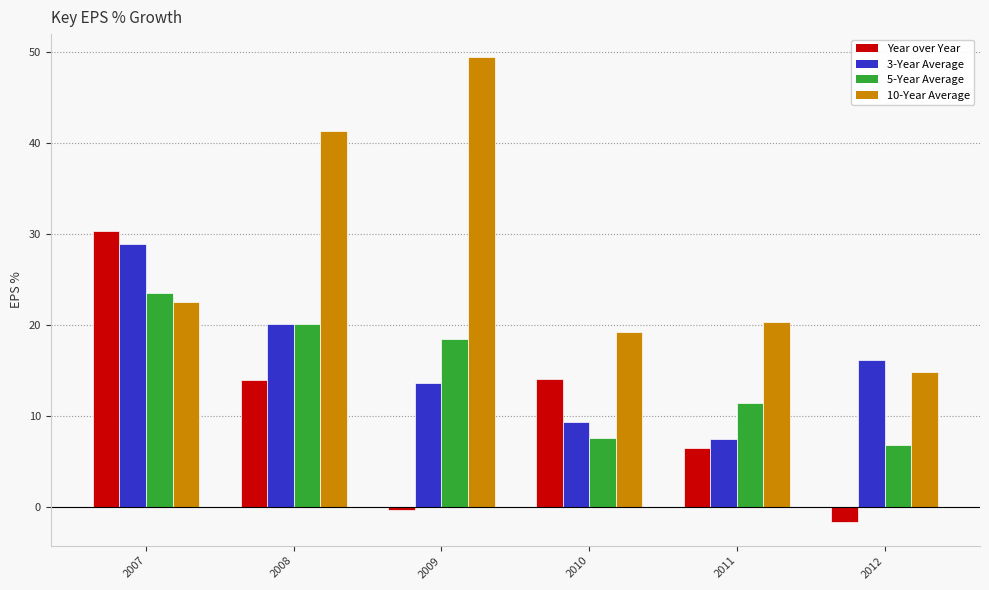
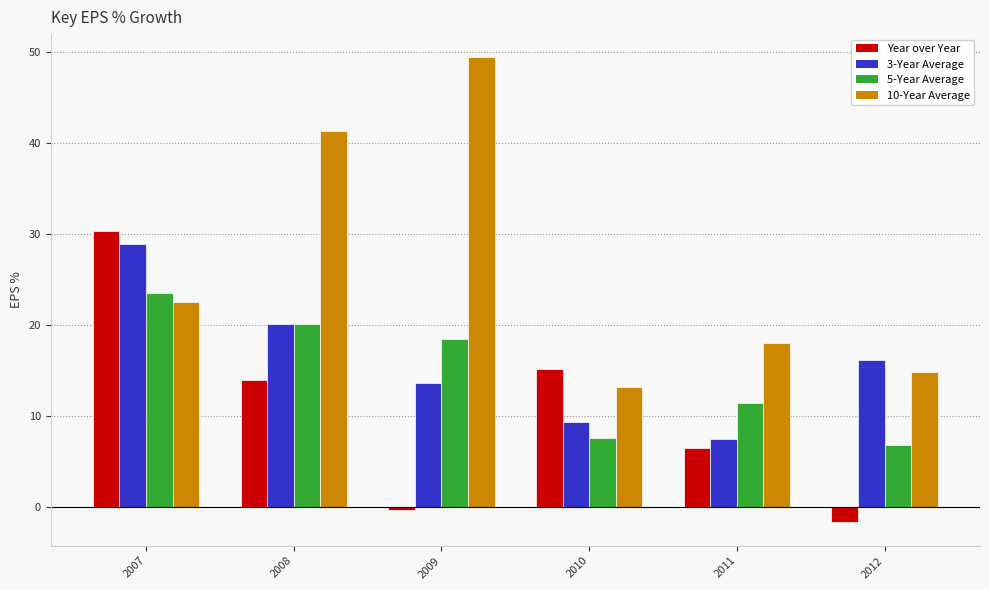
Year over Year, 2010: 14 -> 15
10-Year Average, 2010: 19 -> 13
10-Year Average, 2011: 20 -> 18
